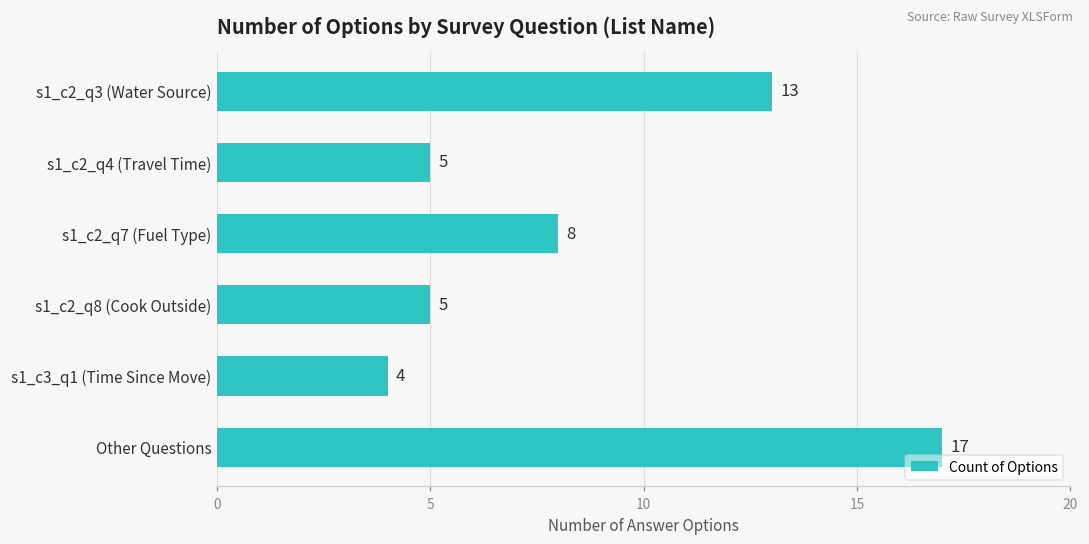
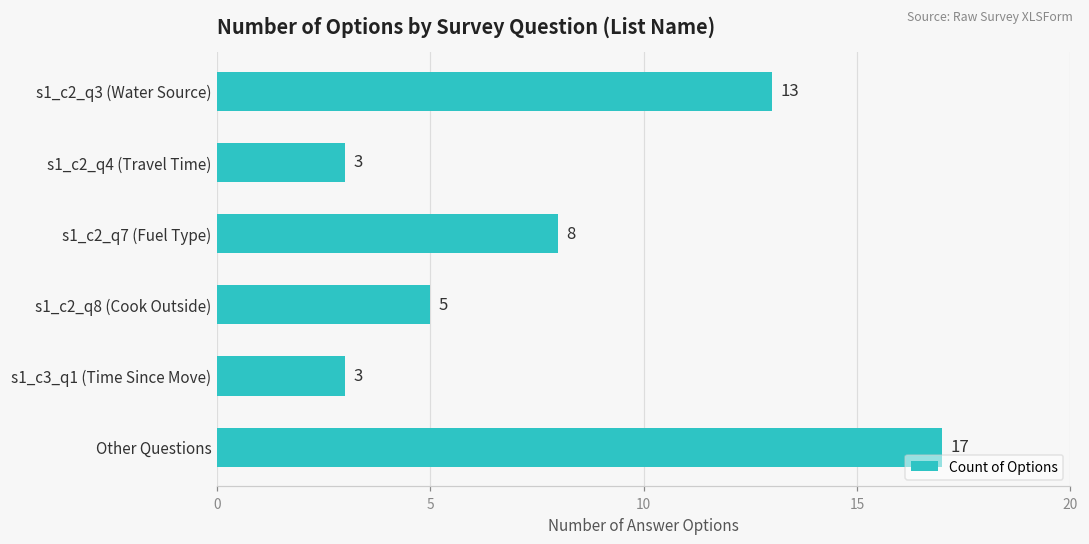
s1_c2_q4 (Travel Time): 5 -> 3
s1_c3_q1 (Time Since Move): 4 -> 3
